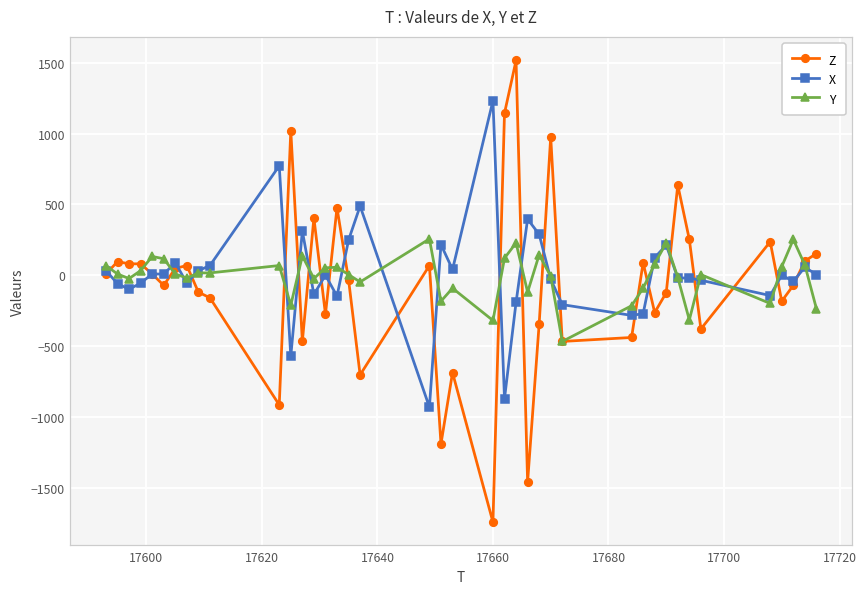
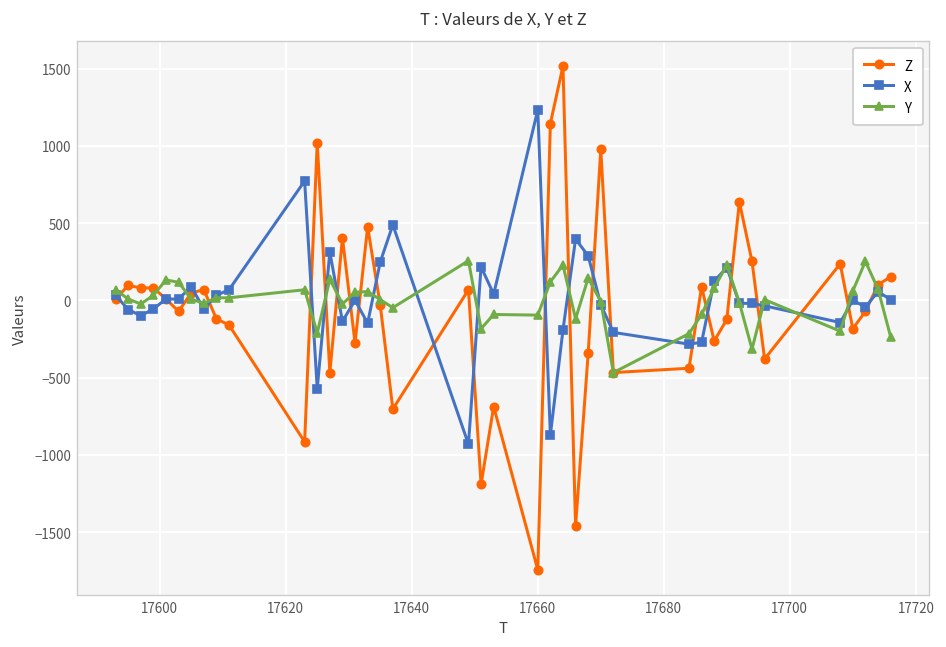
Y, 17660: -320 -> -100
